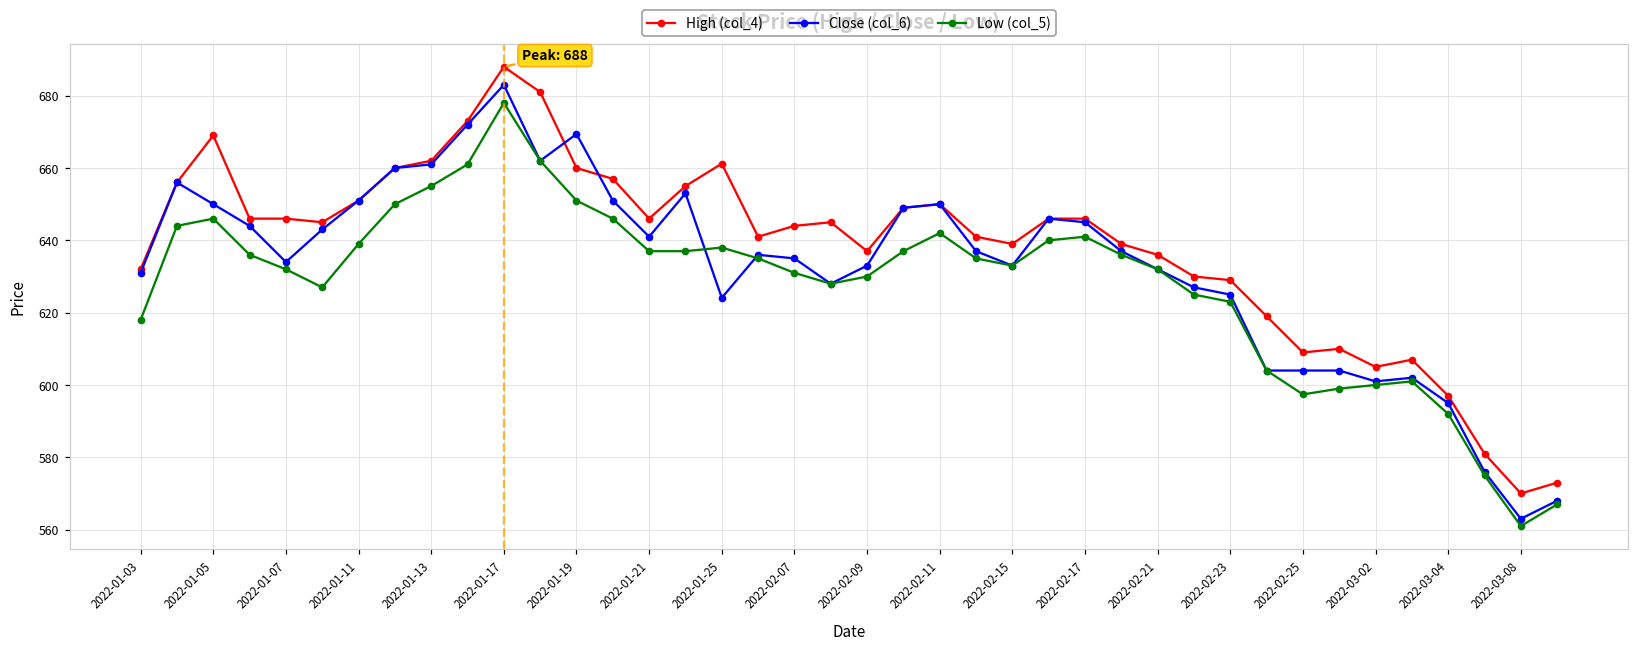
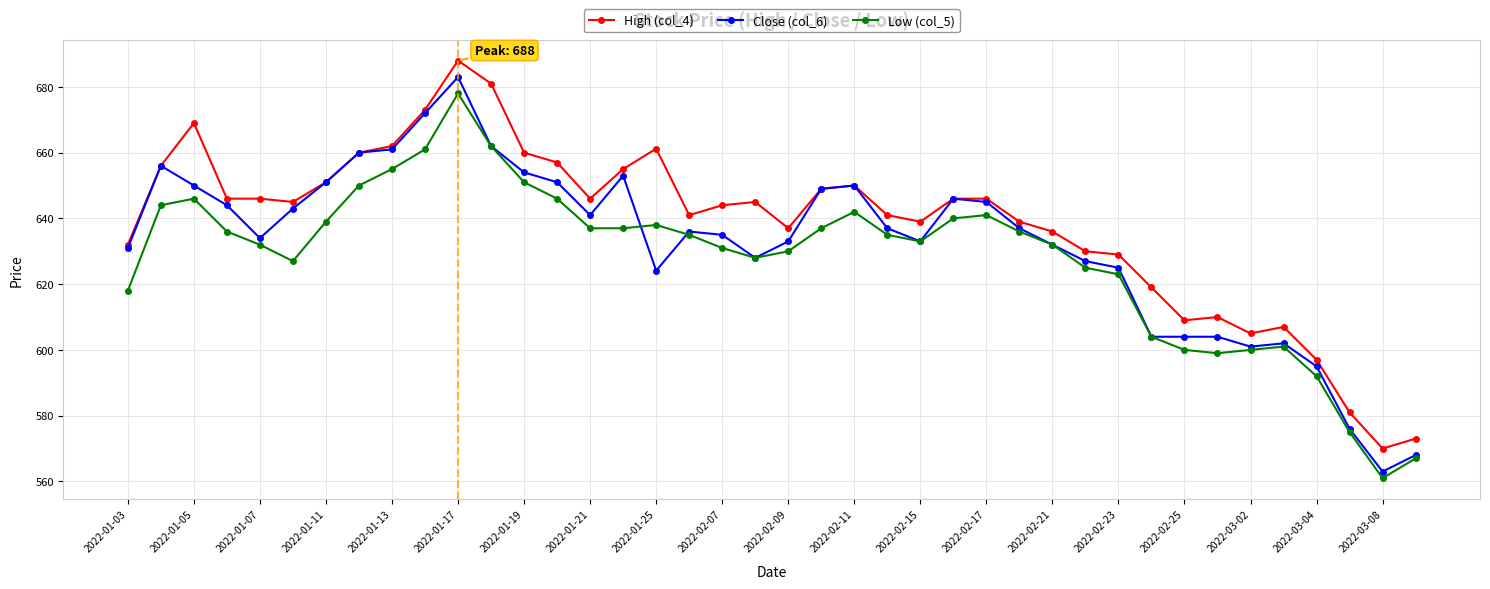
Close (col_6), 2022-01-19: 669 -> 654
Low (col_5), 2022-02-25: 597 -> 600
